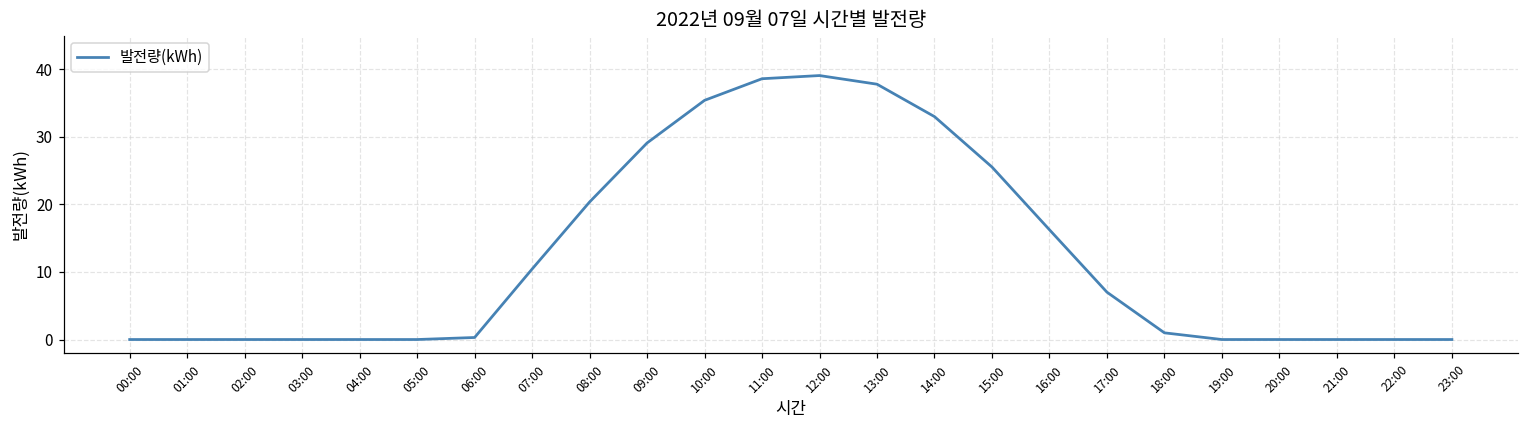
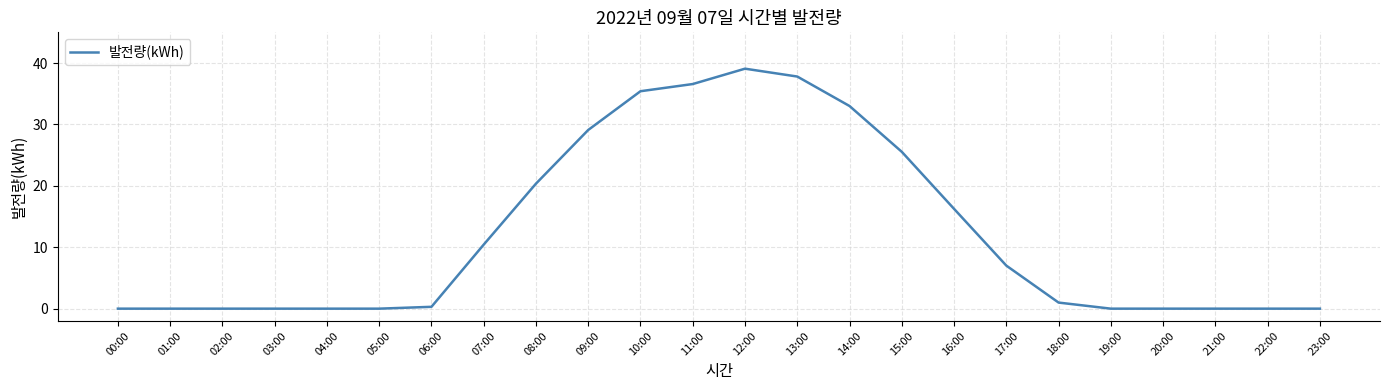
11:00: 39 -> 37
